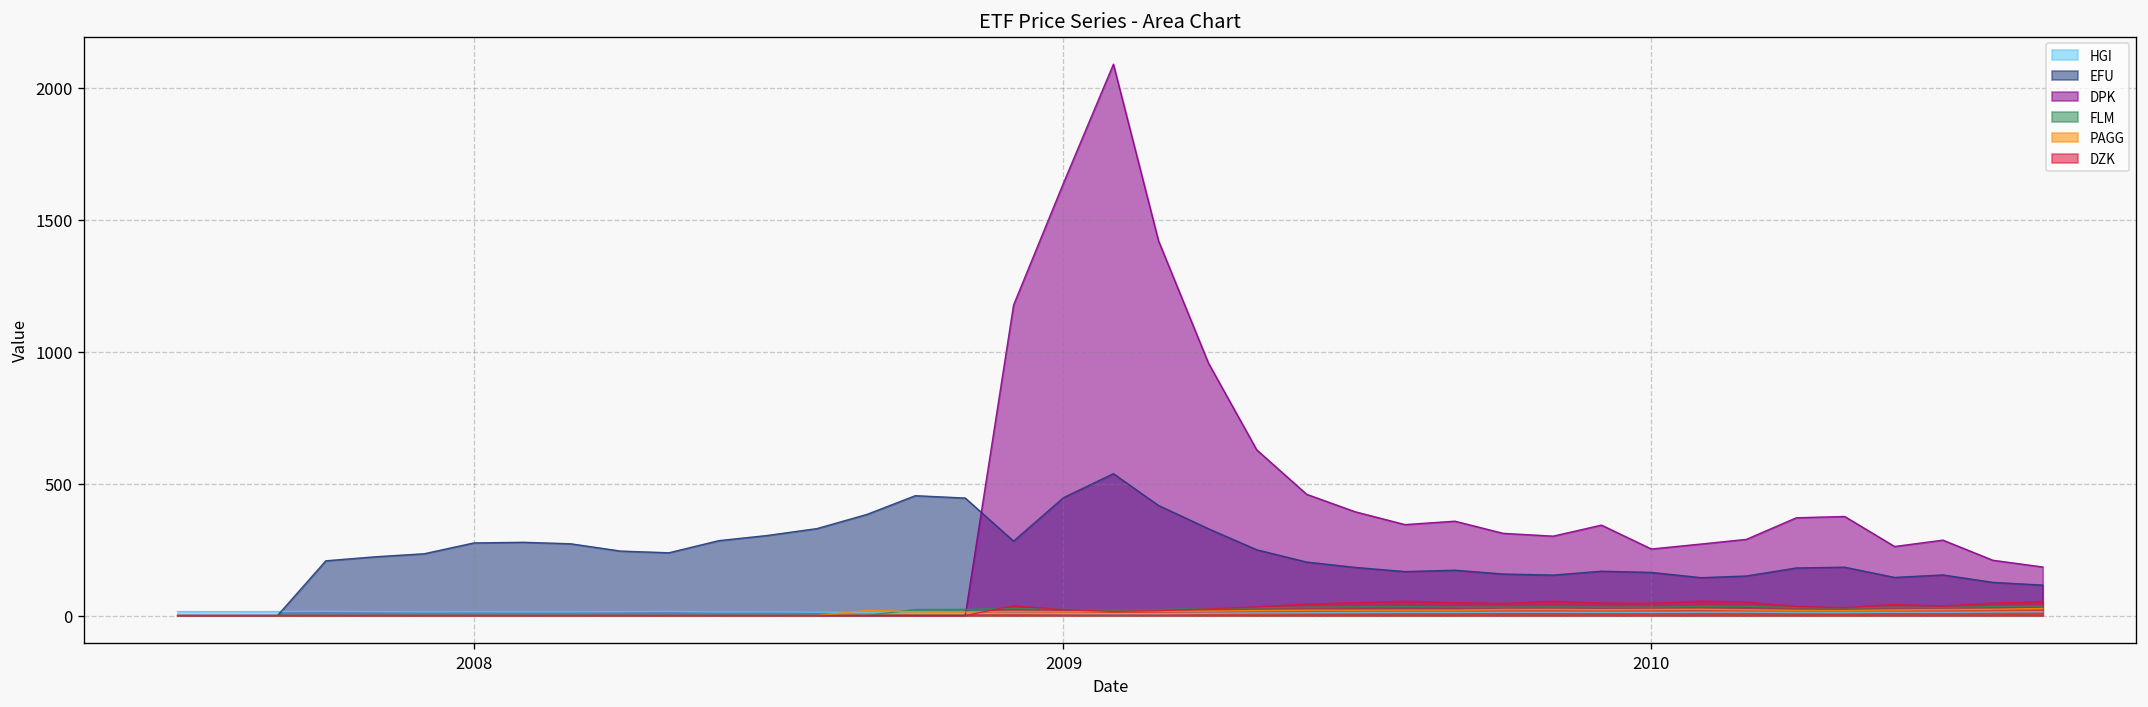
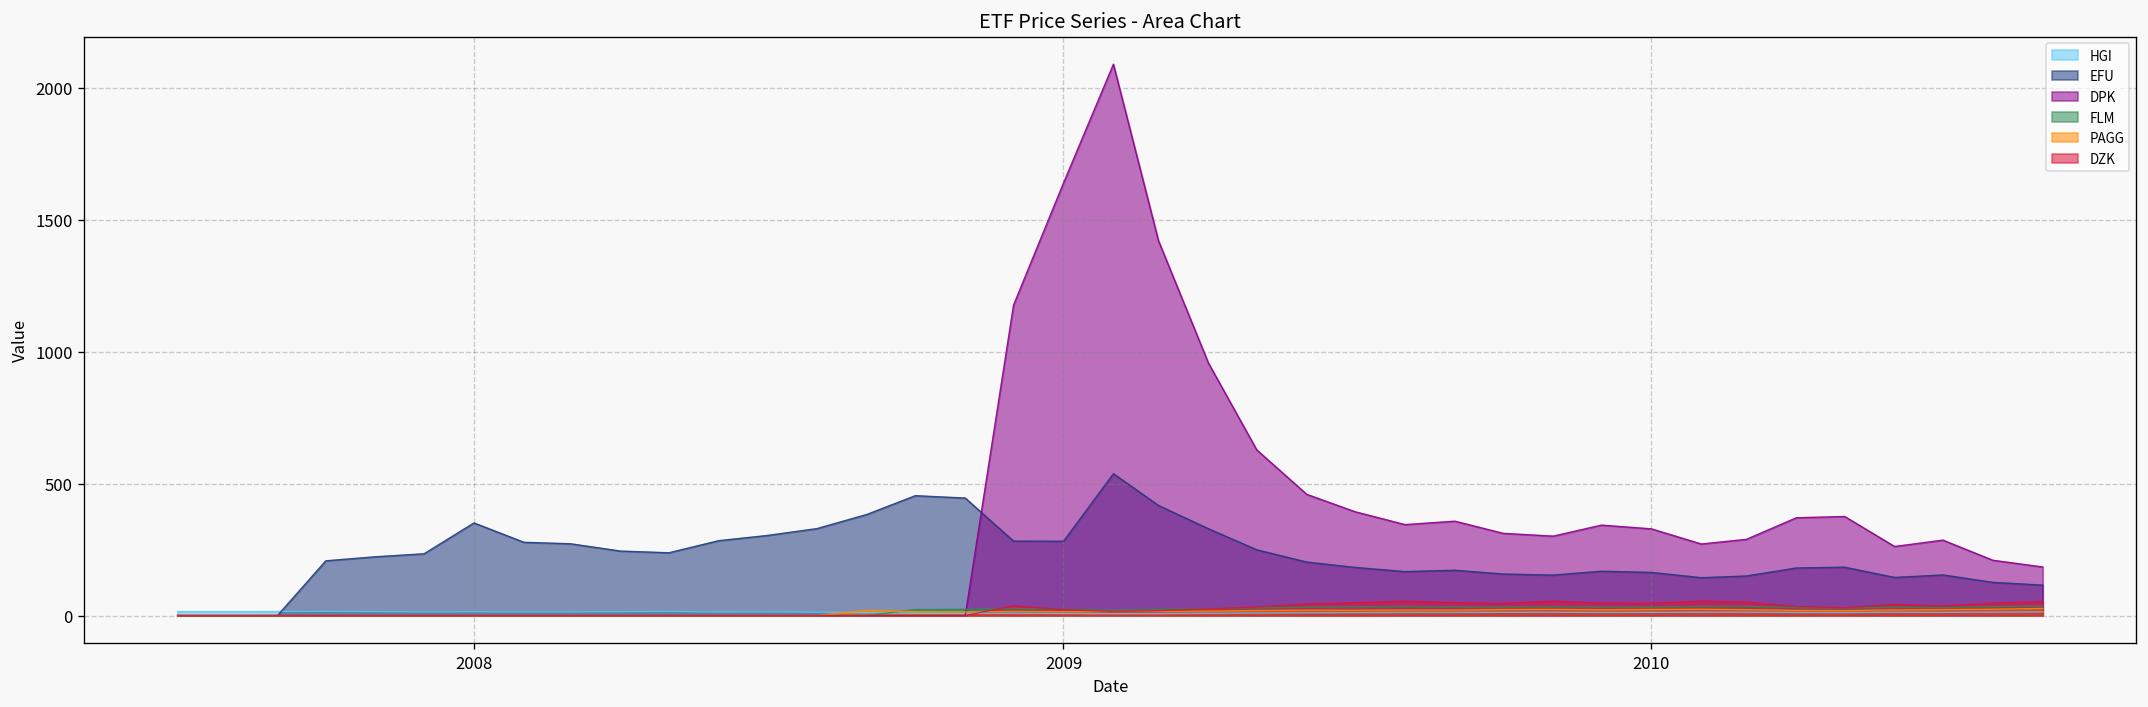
EFU, 2008: 280 -> 350
EFU, 2009: 450 -> 280
DPK, 2010: 250 -> 330
